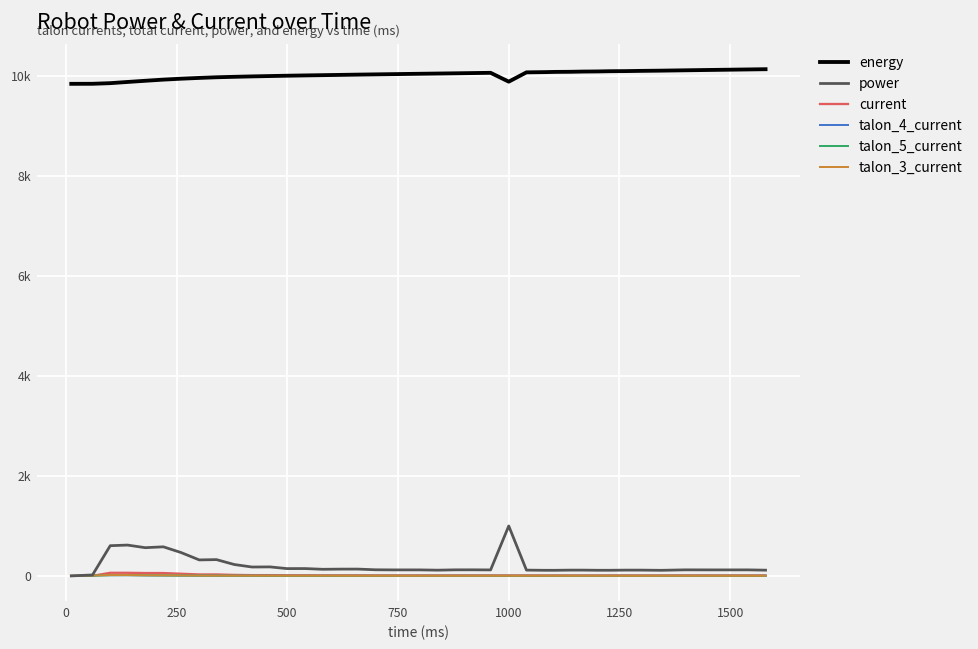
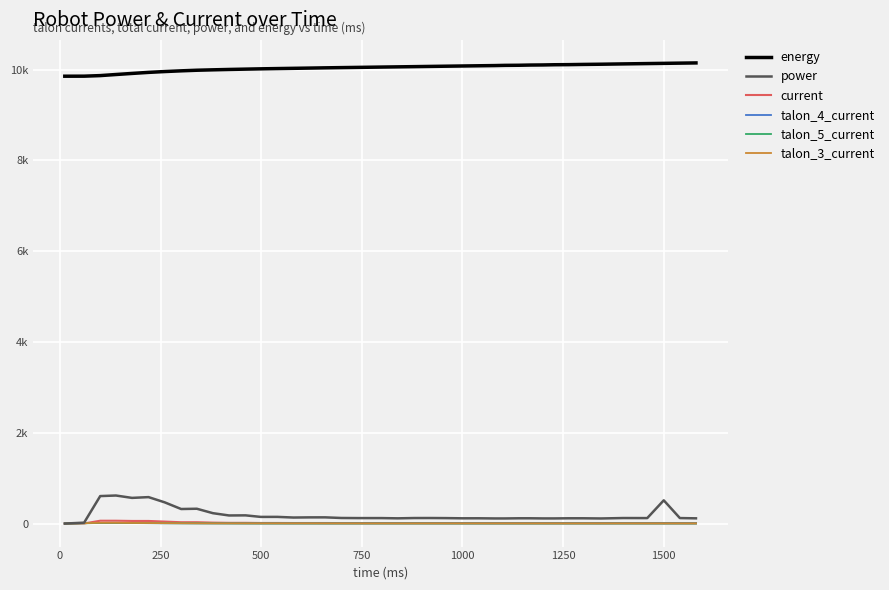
energy, 1000: 9900 -> 10100
power, 1000: 1000 -> 100
power, 1500: 100 -> 500
